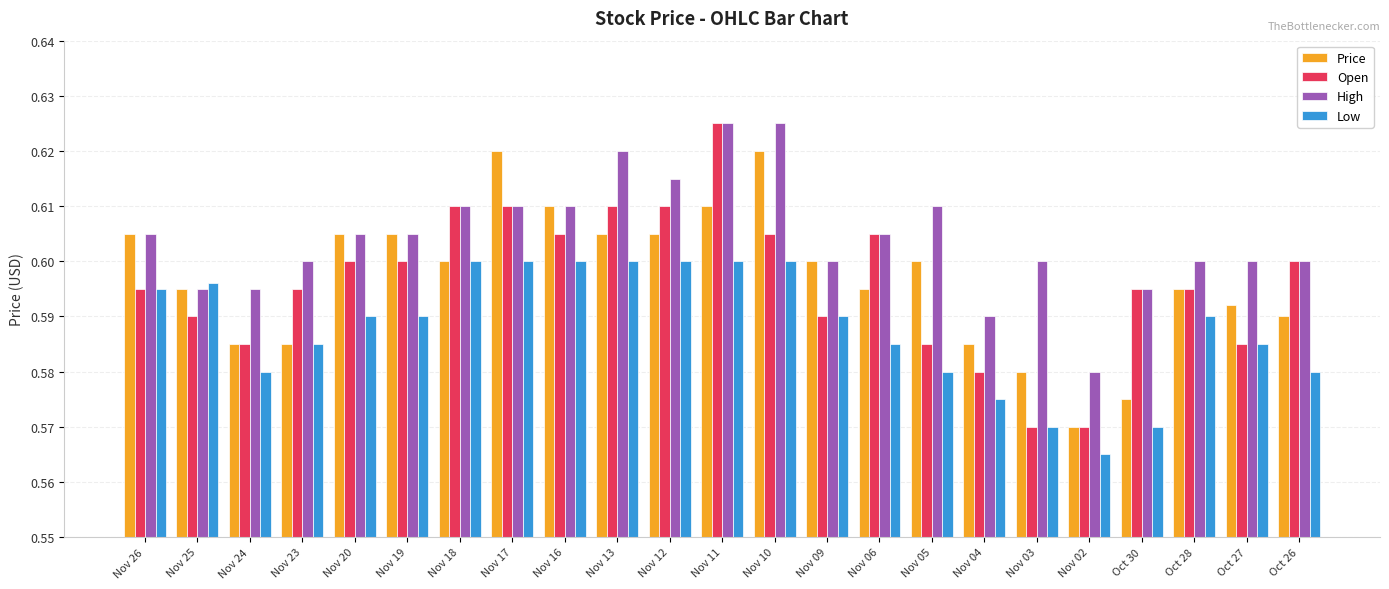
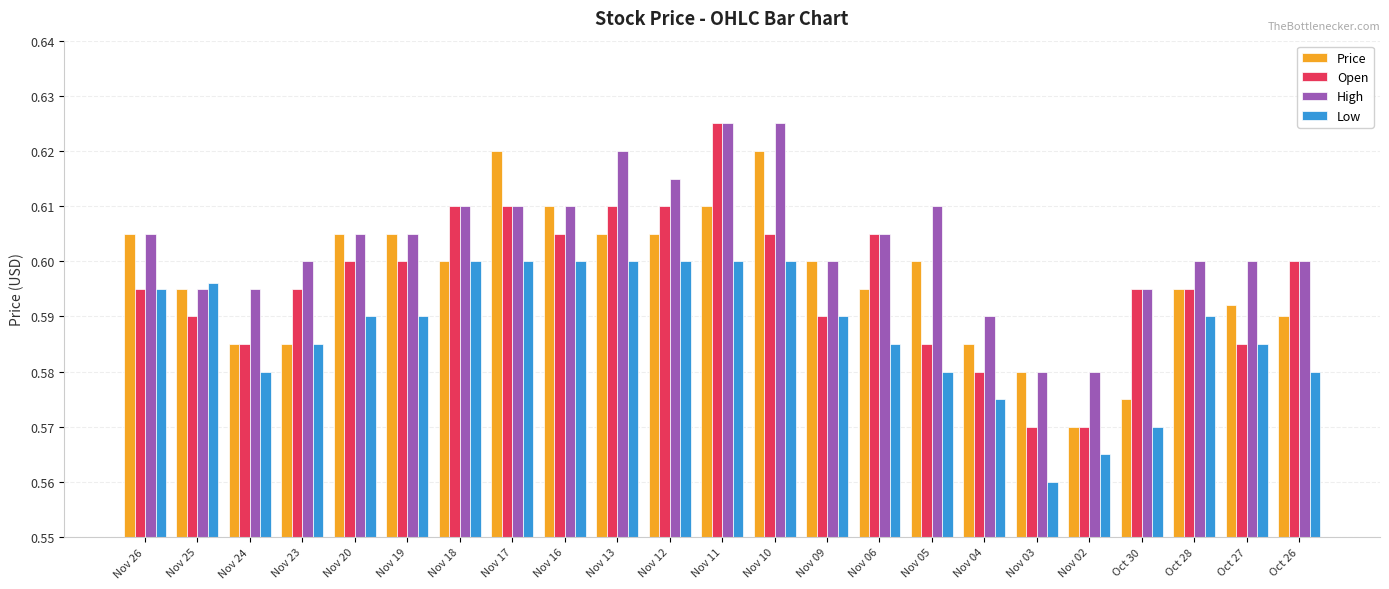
High, Nov 03: 0.60 -> 0.58
Low, Nov 03: 0.57 -> 0.56
